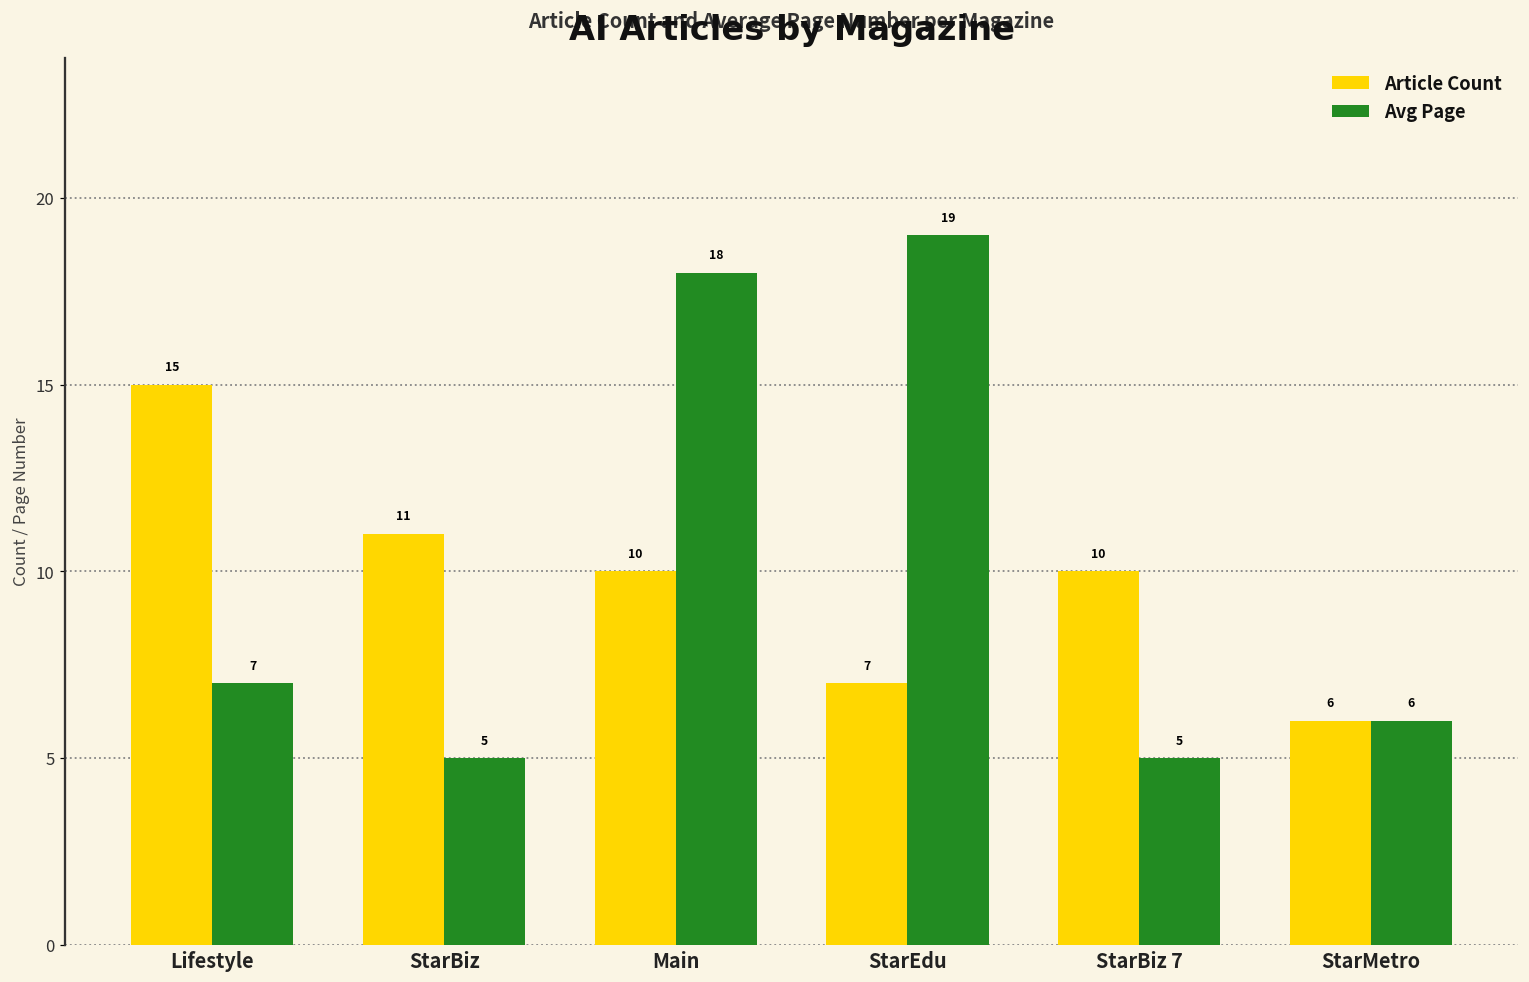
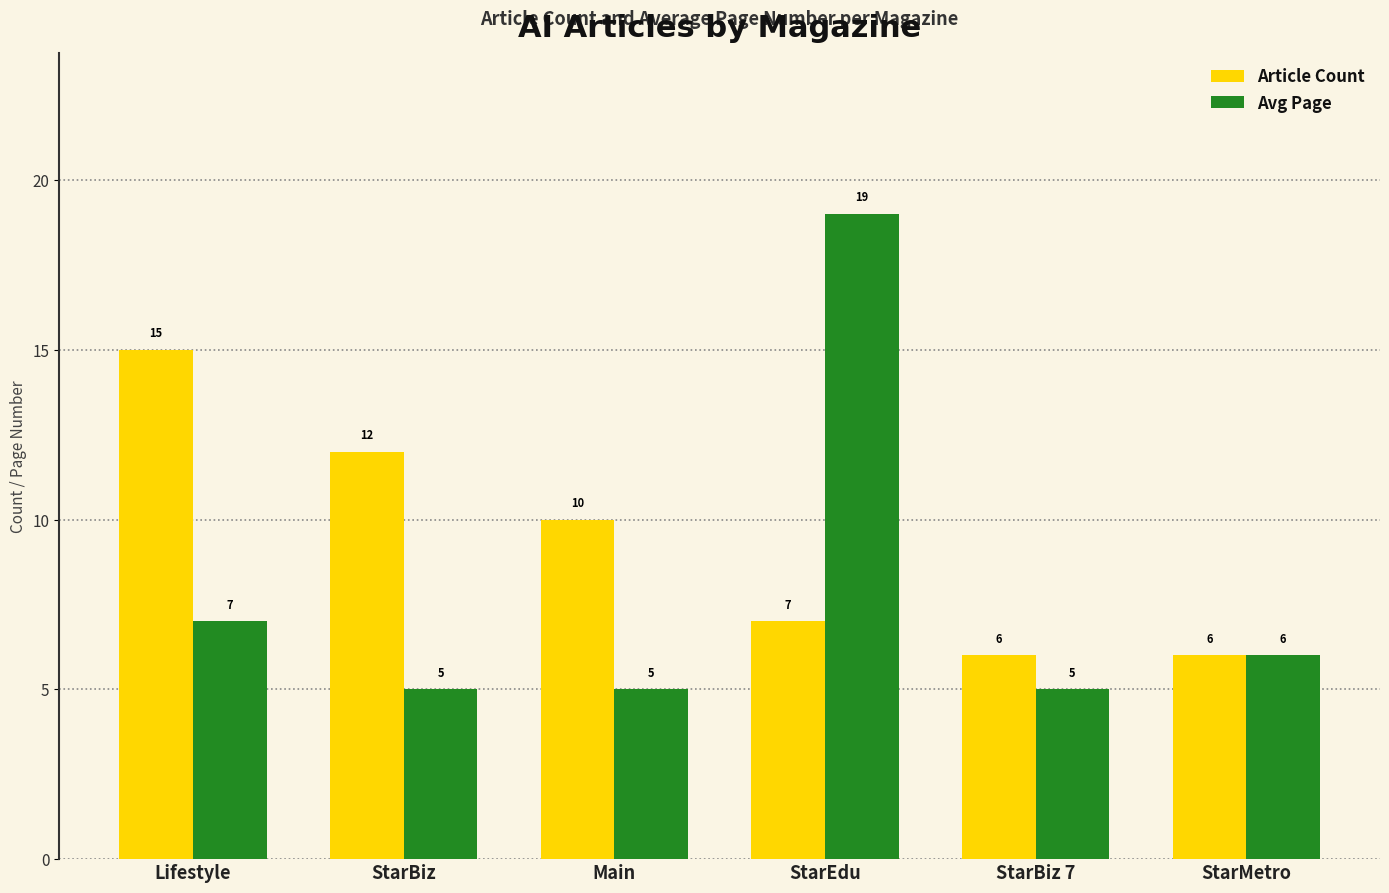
Article Count, StarBiz: 11 -> 12
Avg Page, Main: 18 -> 5
Article Count, StarBiz 7: 10 -> 6
